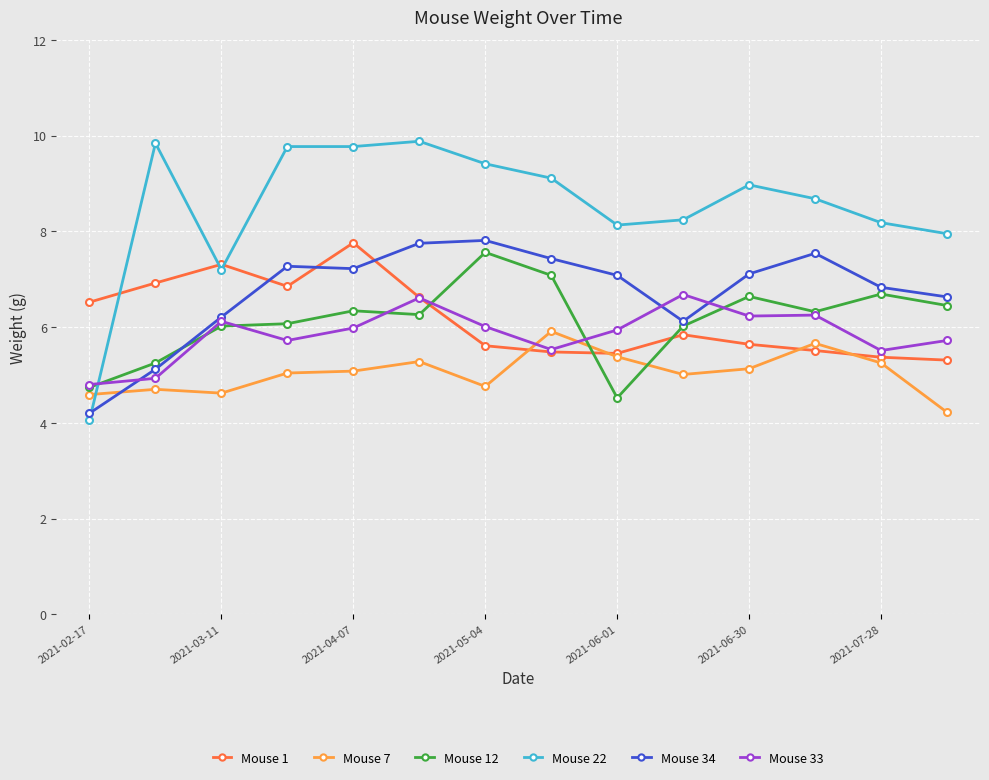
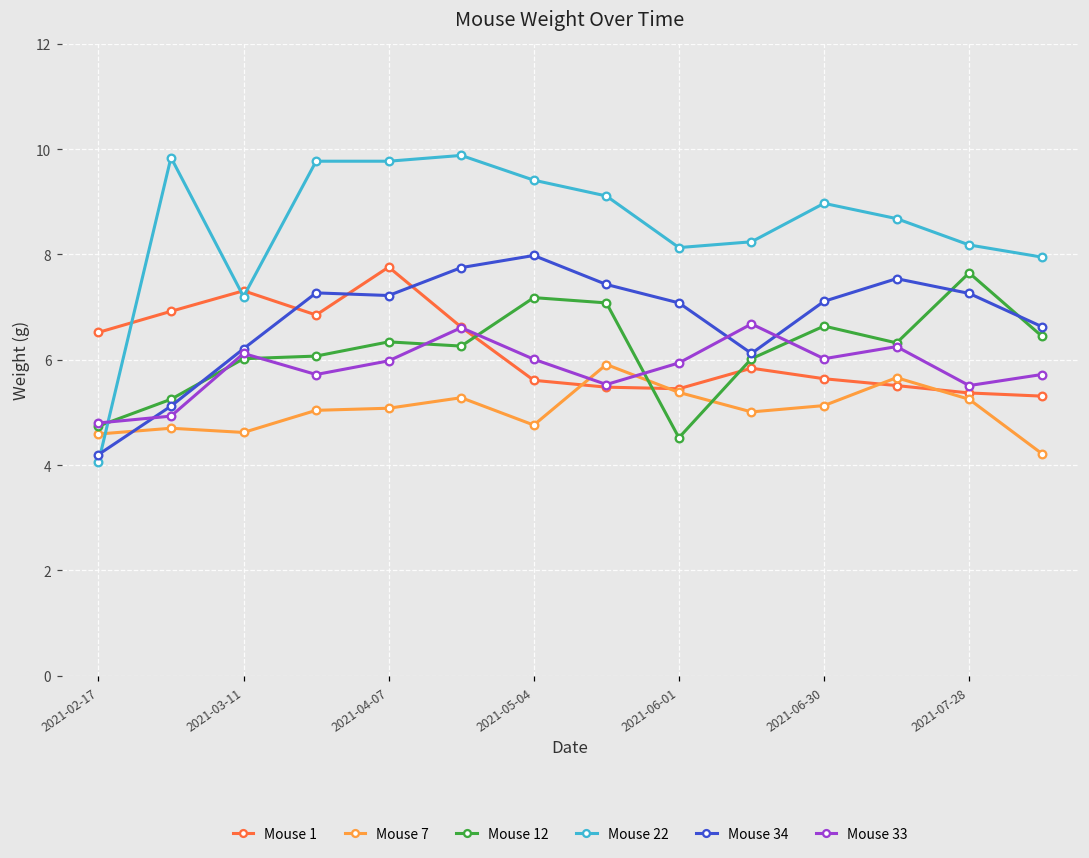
Mouse 12, 2021-05-04: 7.6 -> 7.2
Mouse 34, 2021-05-04: 7.8 -> 8.0
Mouse 33, 2021-06-30: 6.2 -> 6.0
Mouse 12, 2021-07-28: 6.7 -> 7.7
Mouse 34, 2021-07-28: 6.8 -> 7.3
